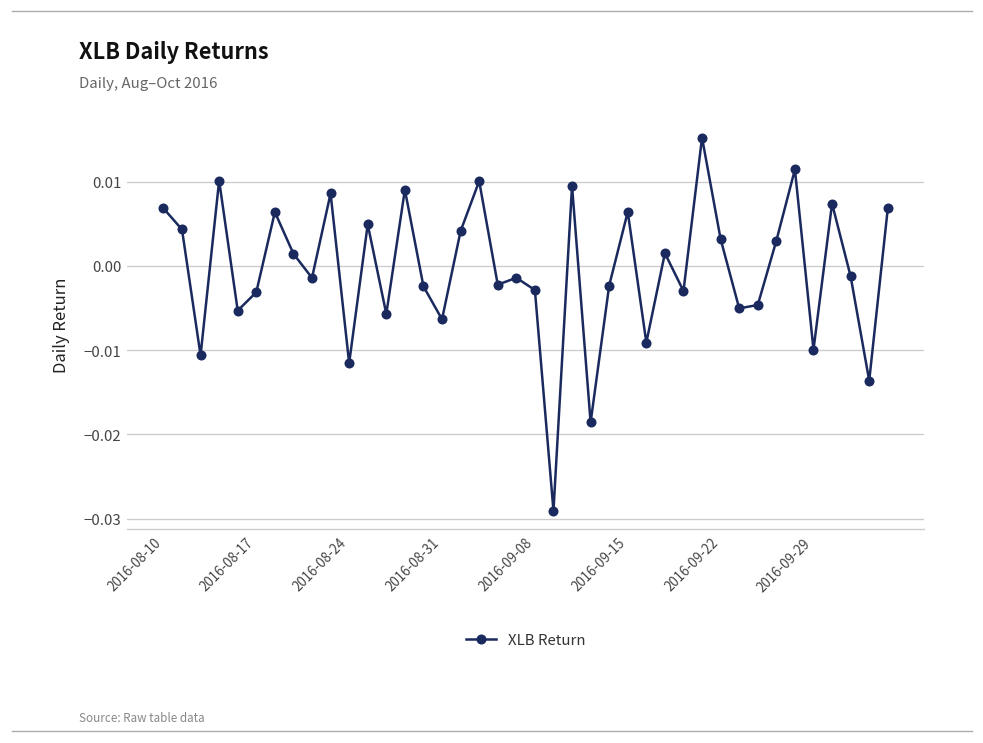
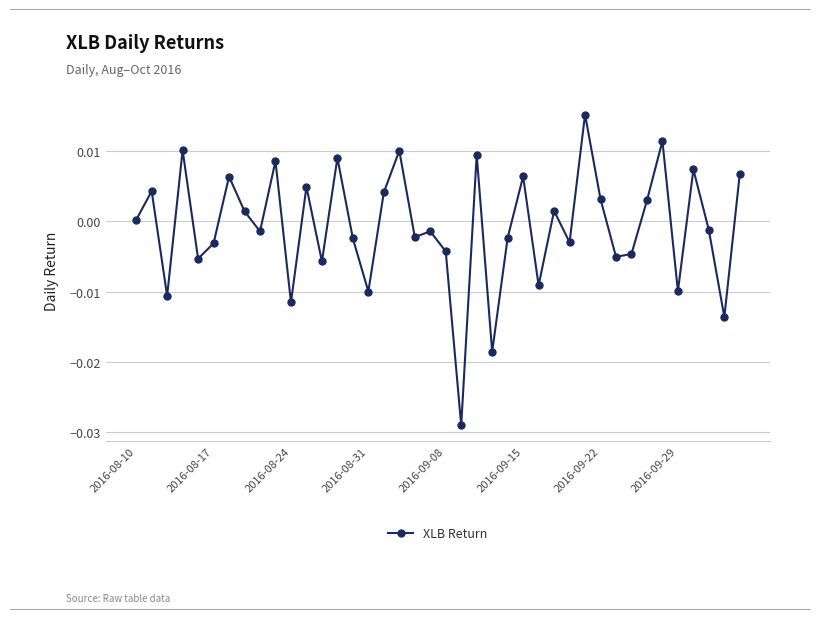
2016-08-10: 0.007 -> 0.000
2016-08-31: -0.006 -> -0.010
2016-09-08: -0.003 -> -0.004
